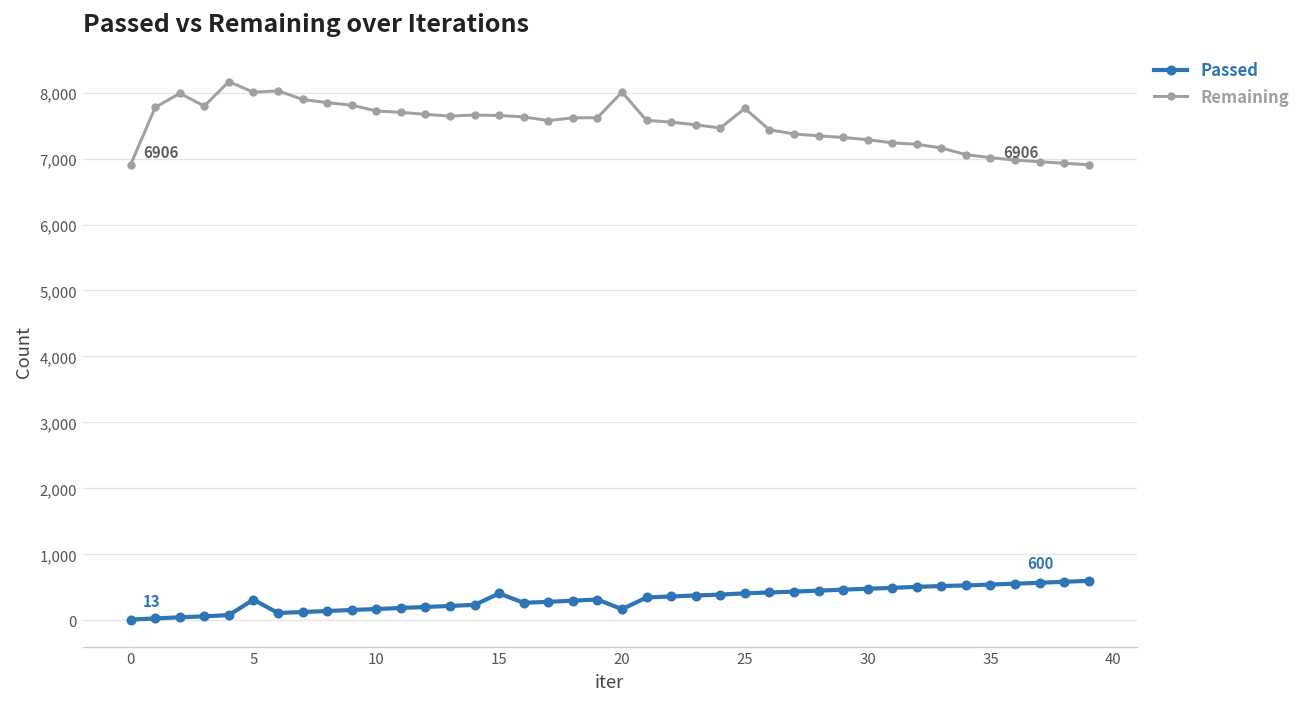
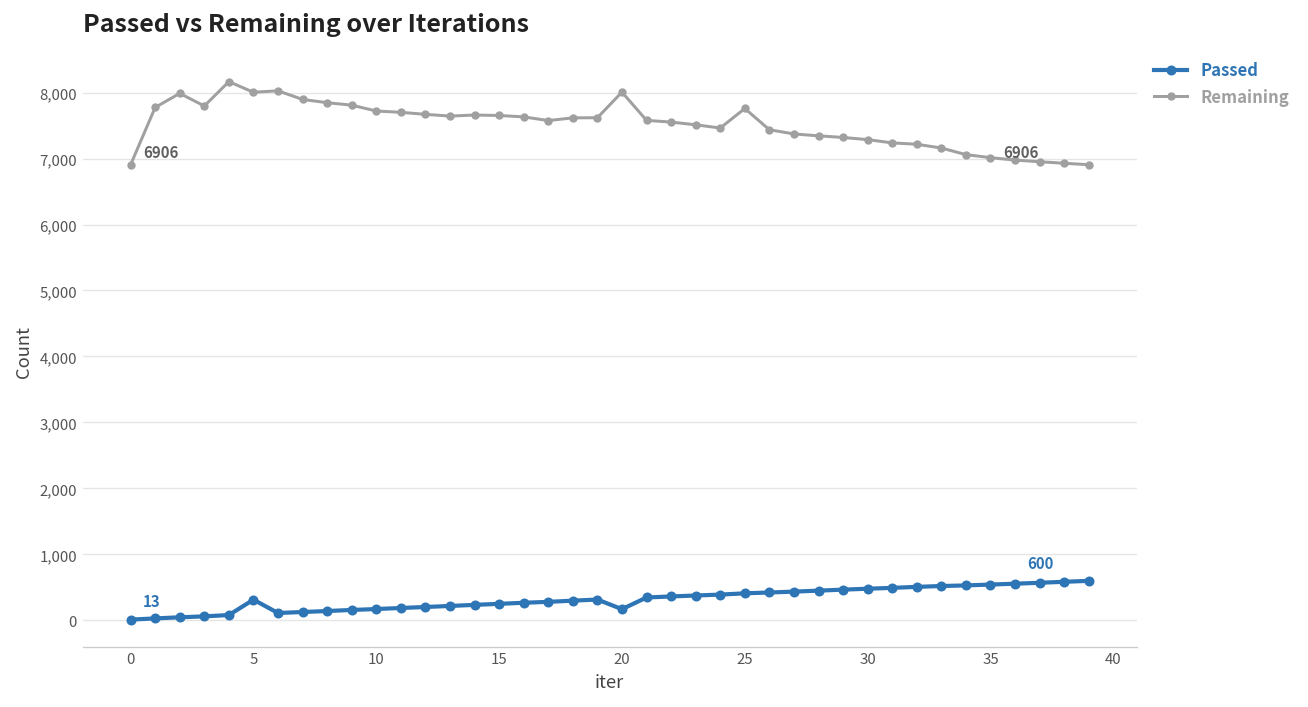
Passed, 15: 400 -> 300
